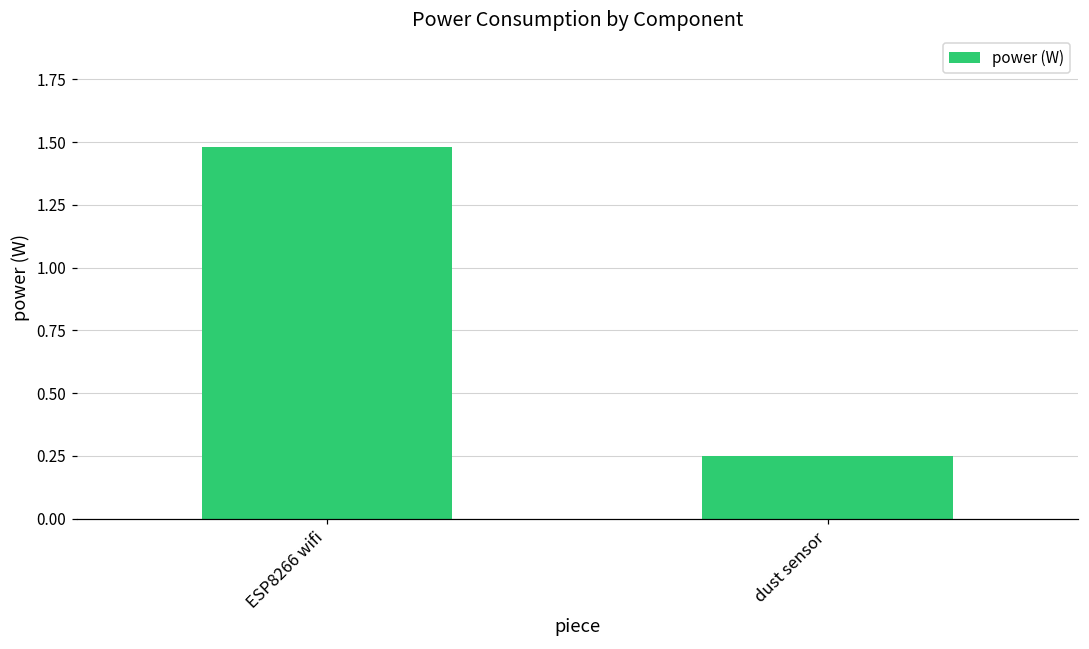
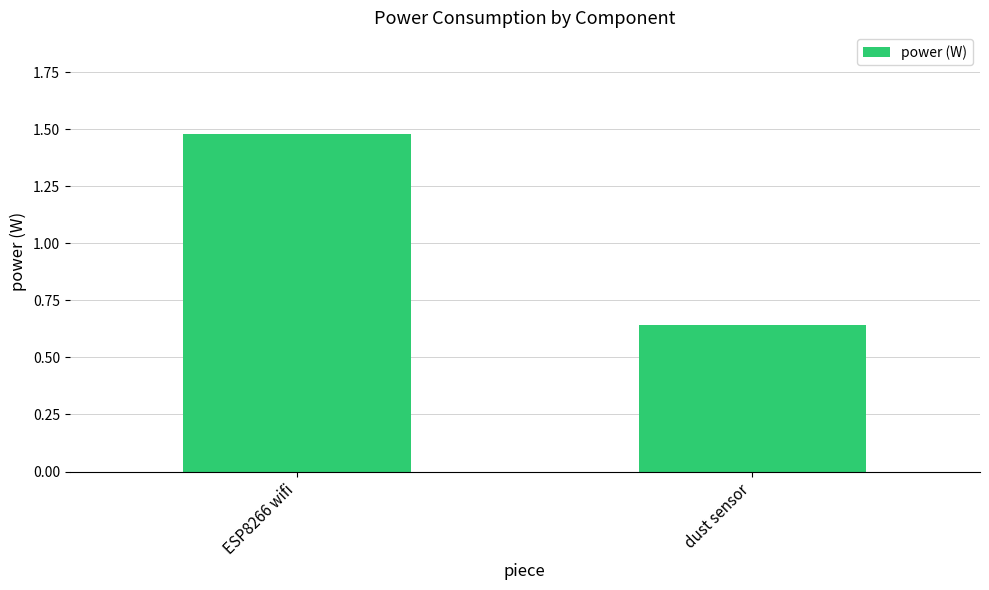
dust sensor: 0.25 -> 0.64
